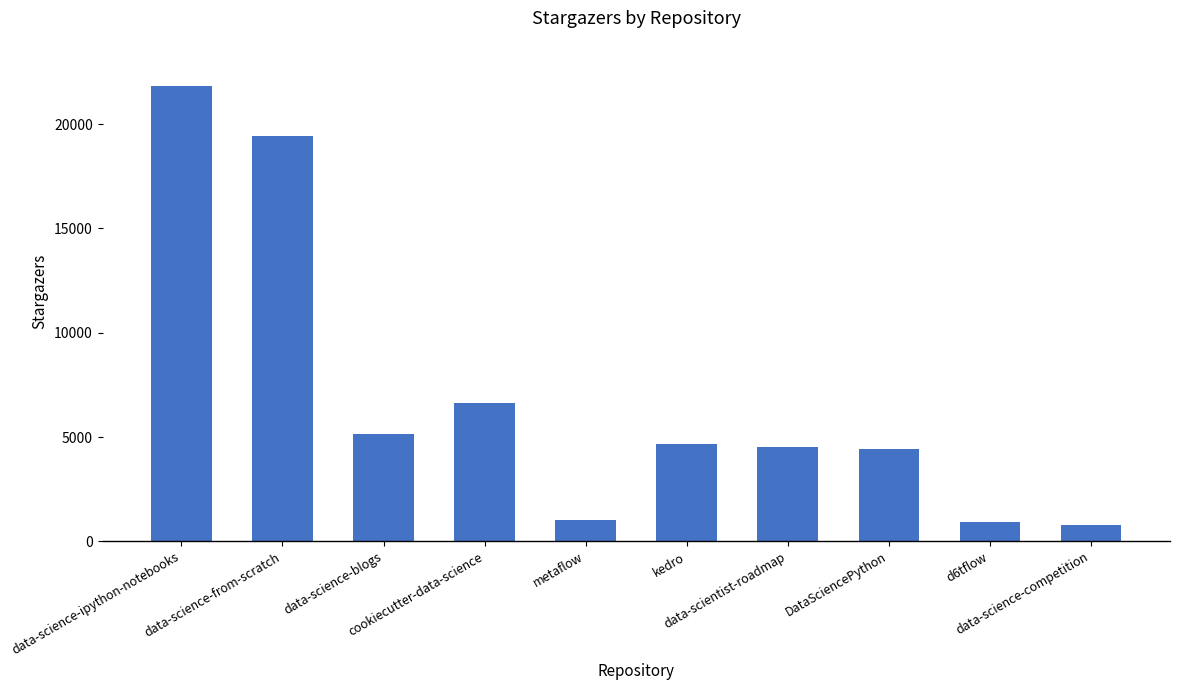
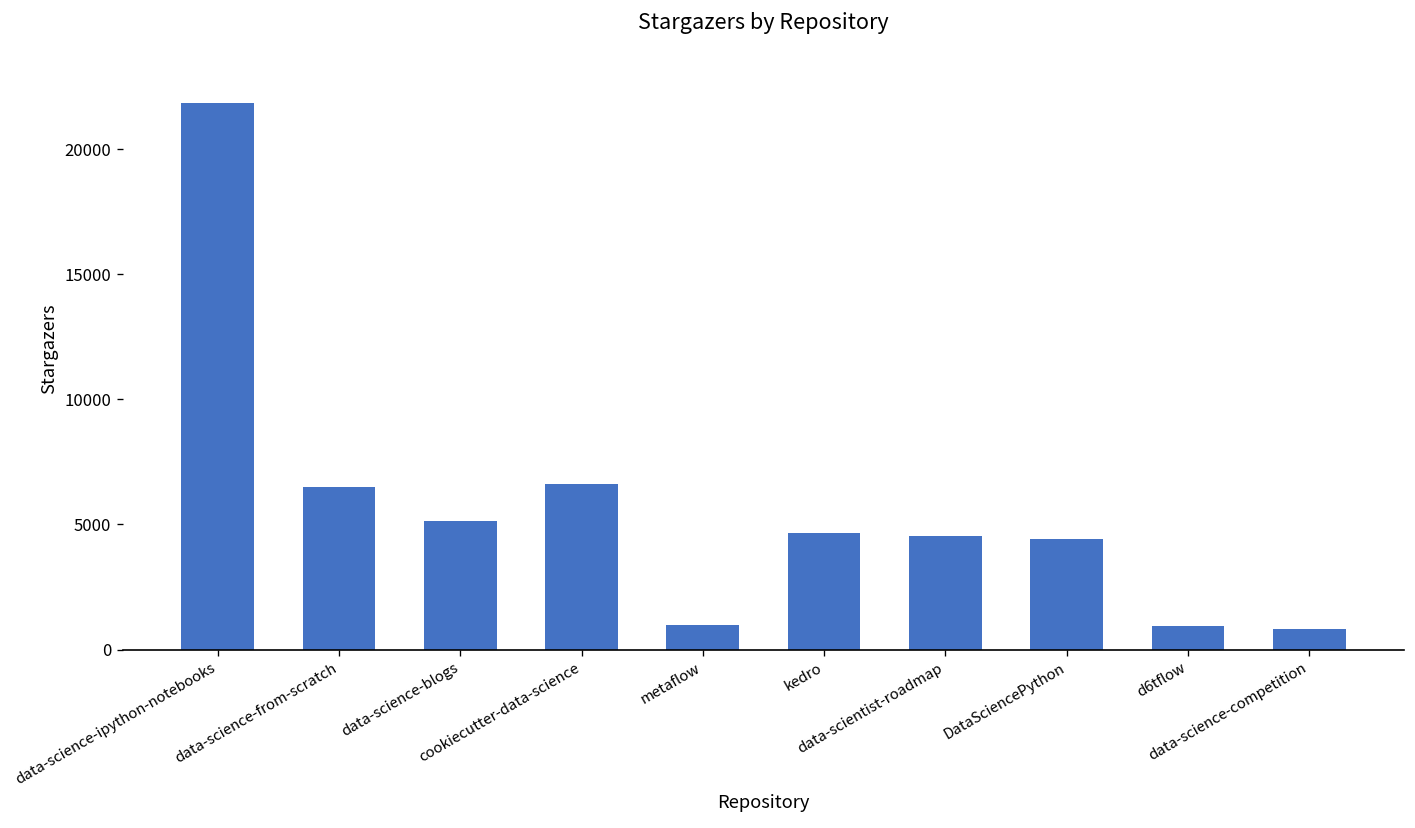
data-science-from-scratch: 19500 -> 6500
